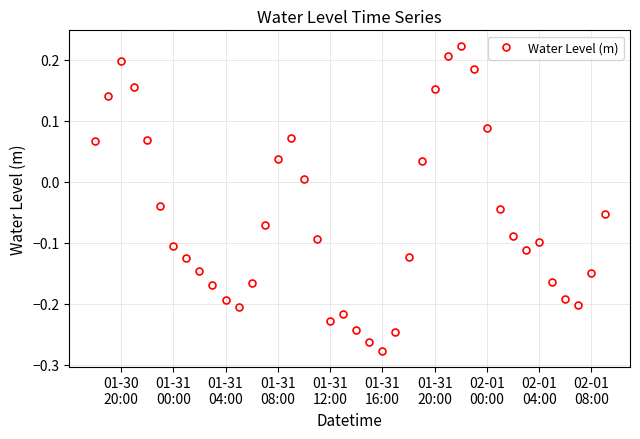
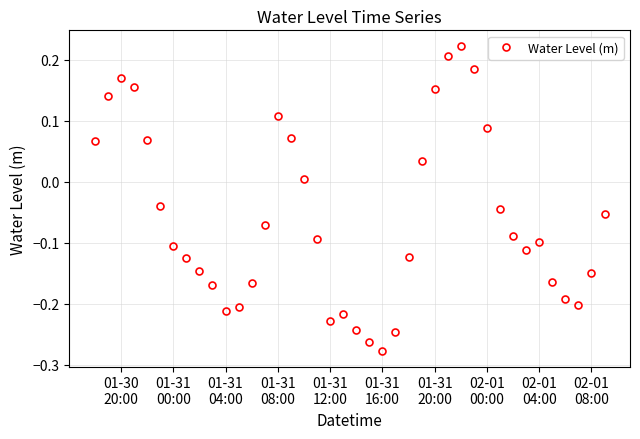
01-30 20:00: 0.20 -> 0.17
01-31 04:00: -0.19 -> -0.21
01-31 08:00: 0.04 -> 0.11
